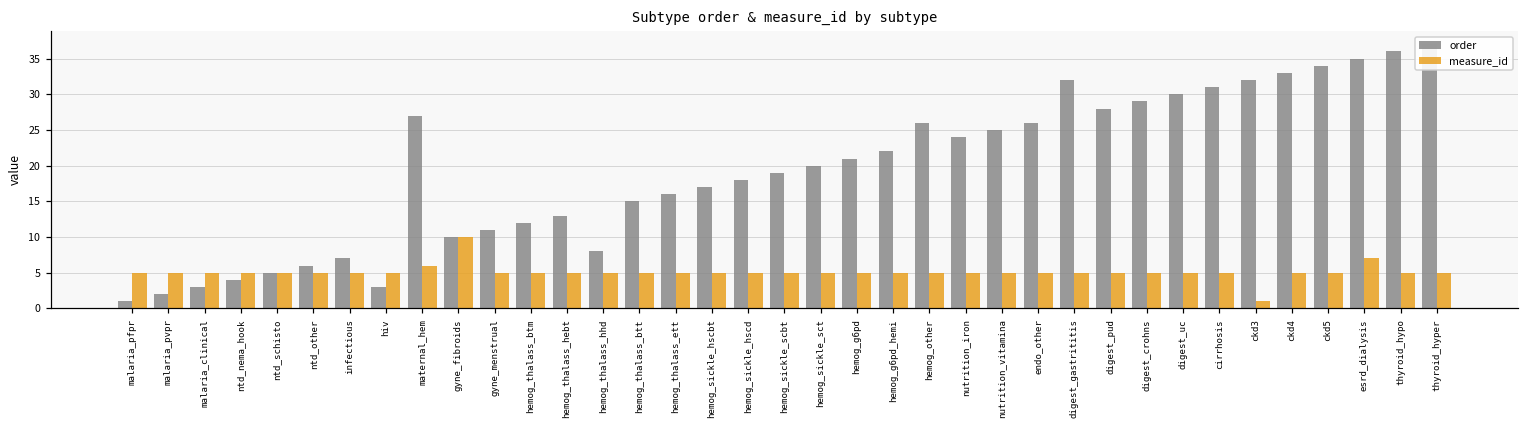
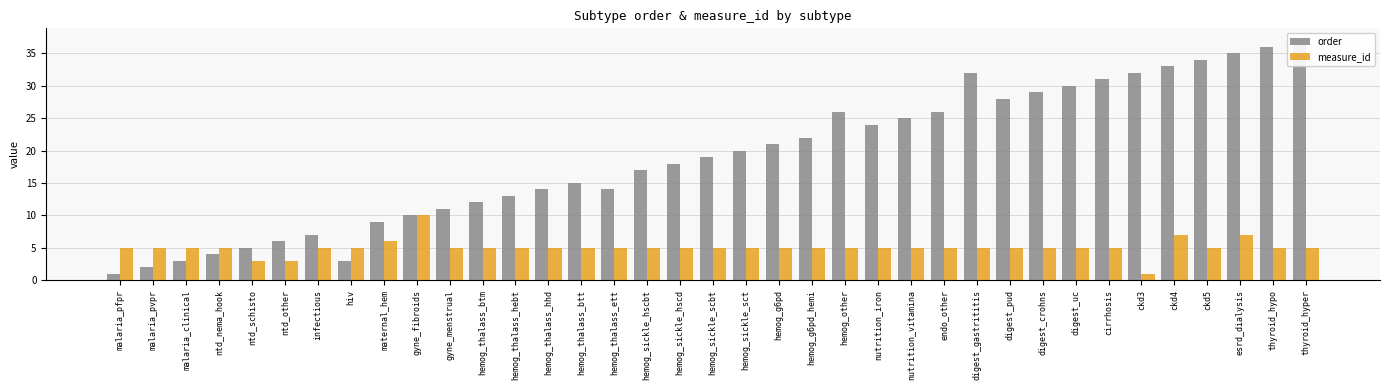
measure_id, ntd_schisto: 5 -> 3
measure_id, ntd_other: 5 -> 3
order, maternal_hem: 27 -> 9
order, hemog_thalass_hhd: 8 -> 14
order, hemog_thalass_ett: 16 -> 14
measure_id, ckd4: 5 -> 7
